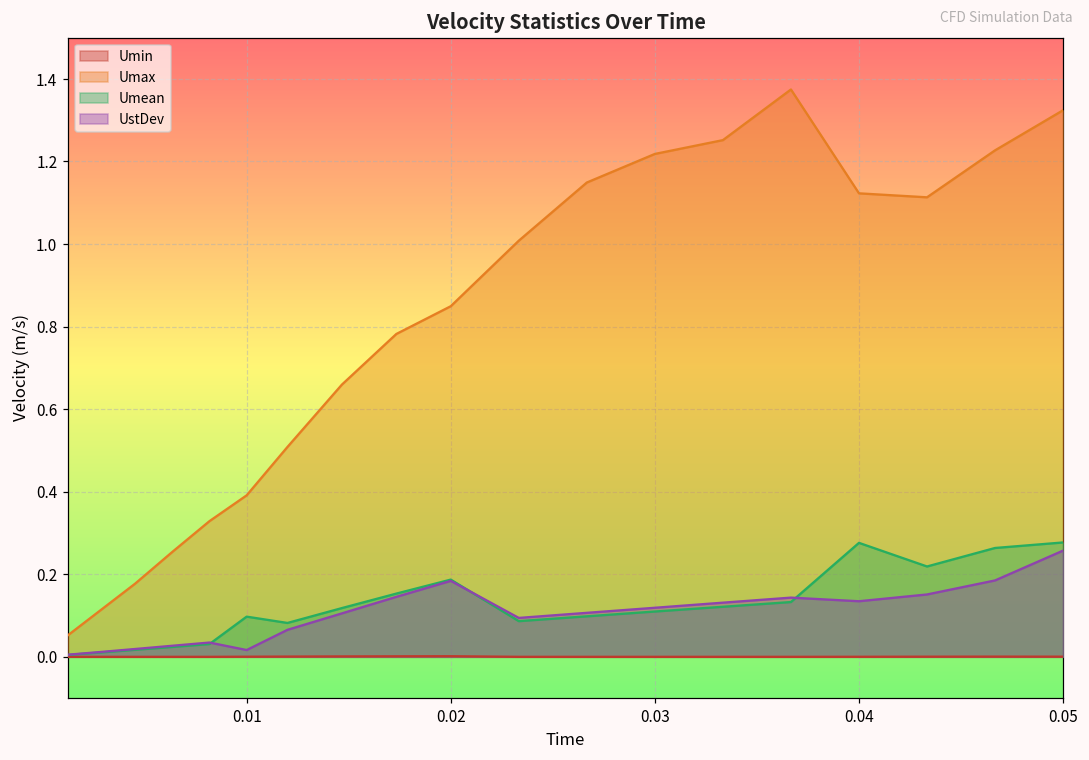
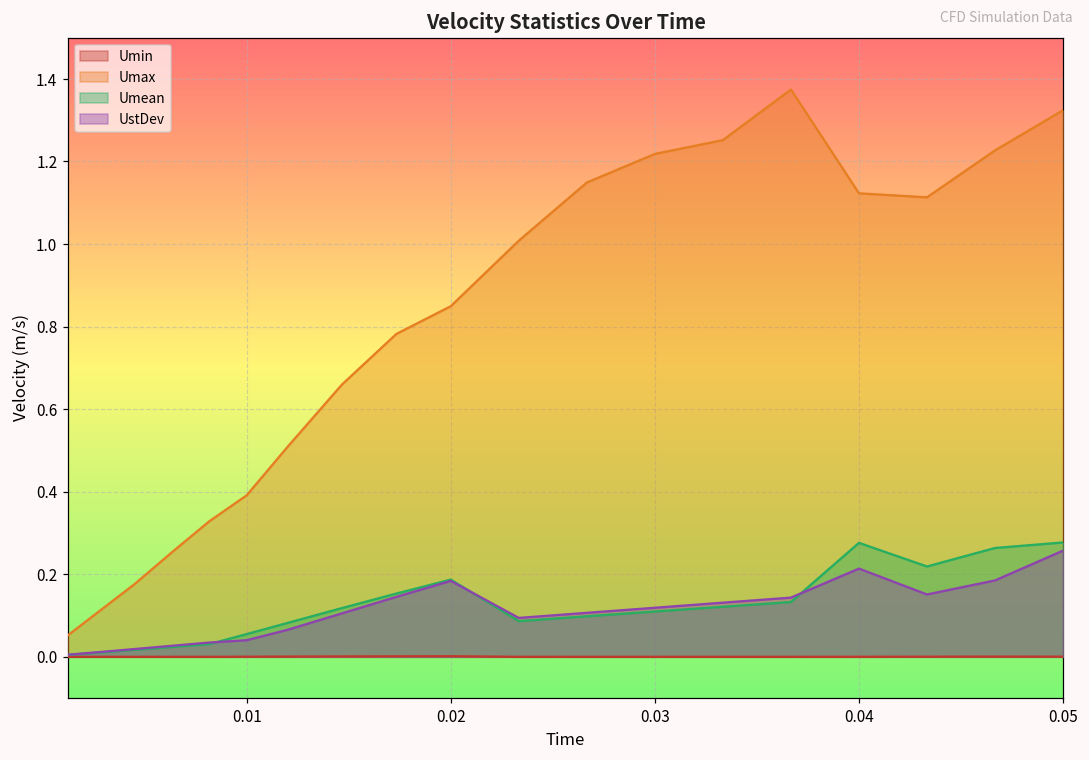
Umean, 0.01: 0.10 -> 0.06
UstDev, 0.01: 0.02 -> 0.04
UstDev, 0.04: 0.13 -> 0.21
